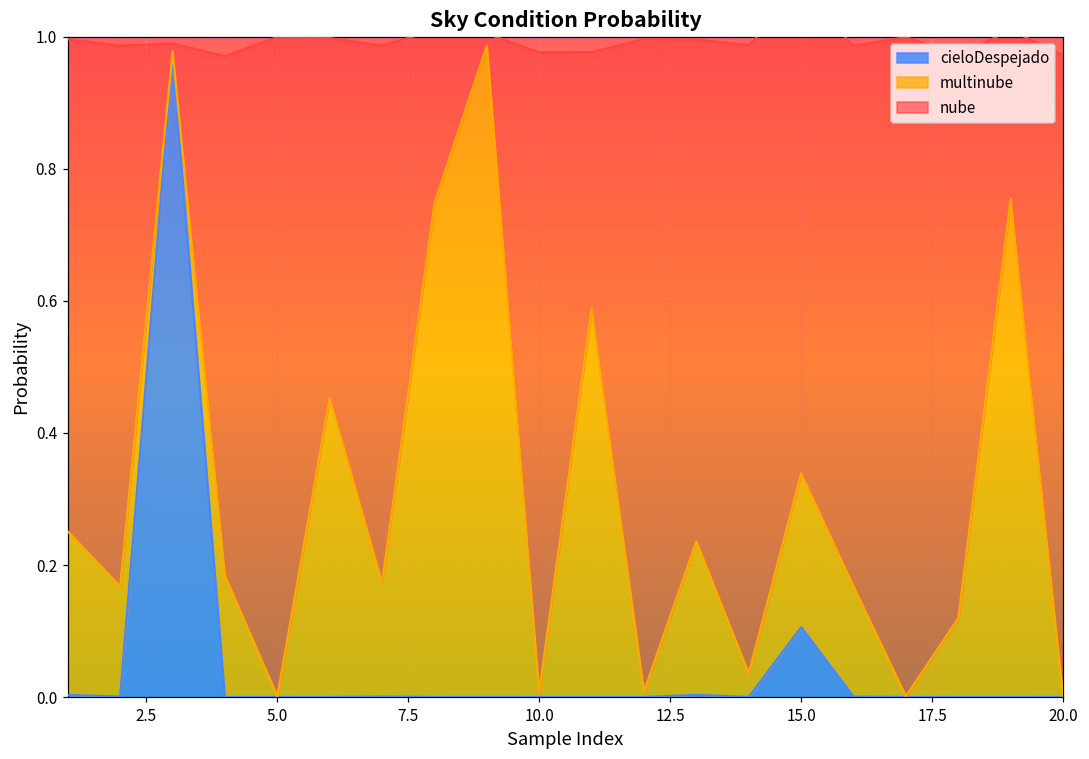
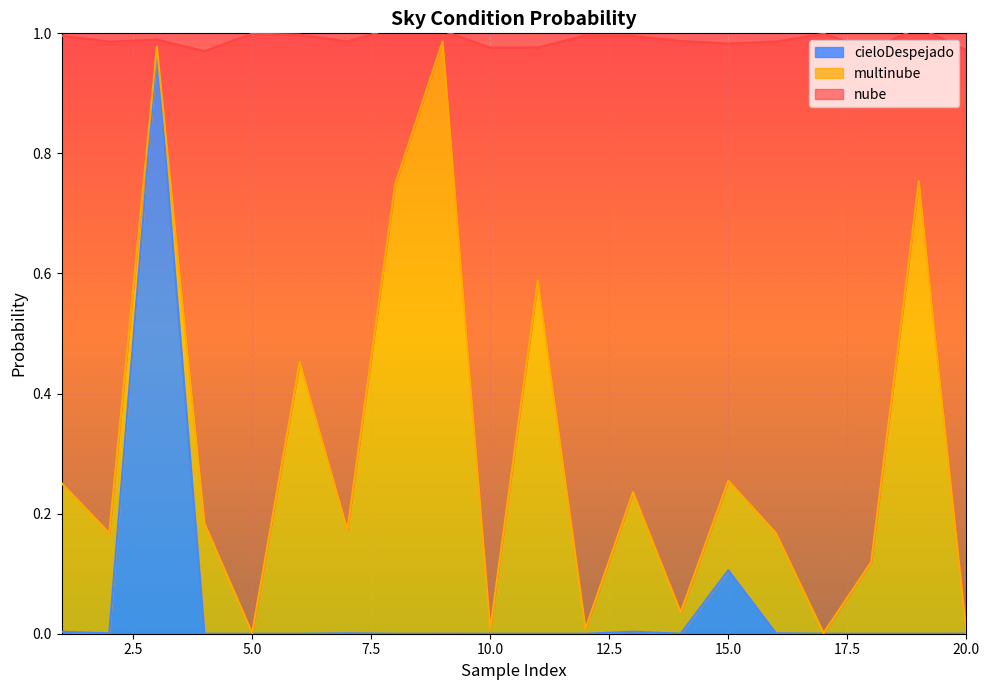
multinube, 15.0: 0.23 -> 0.15
